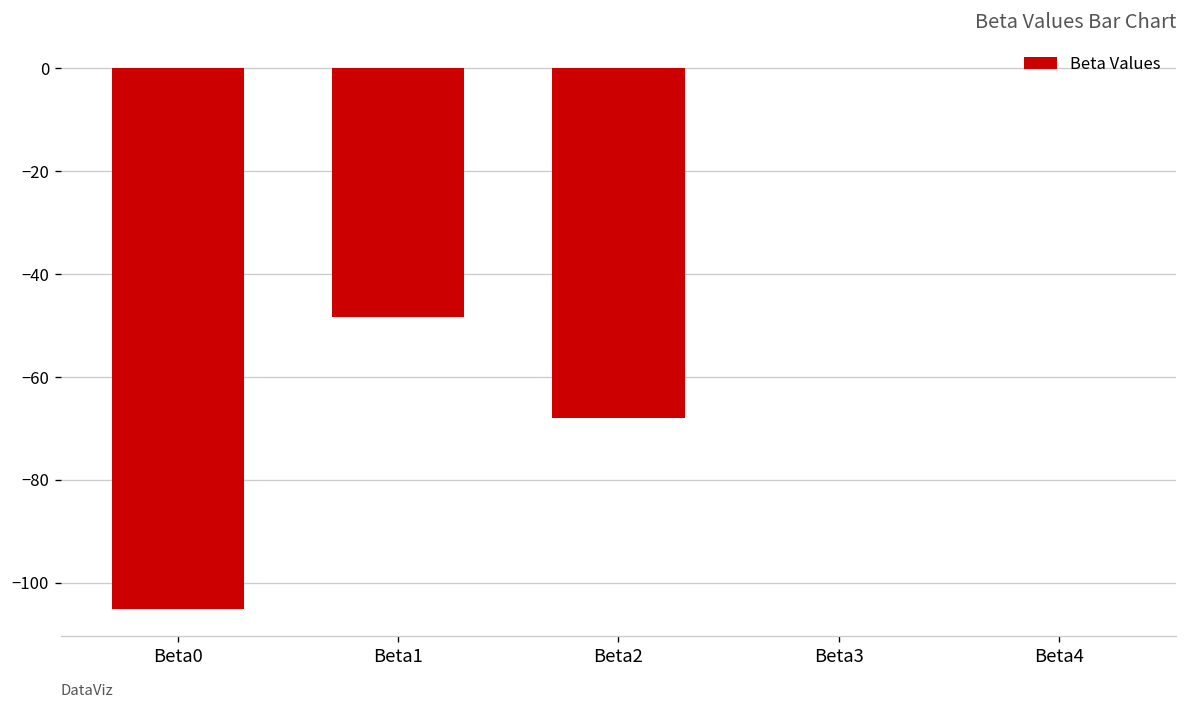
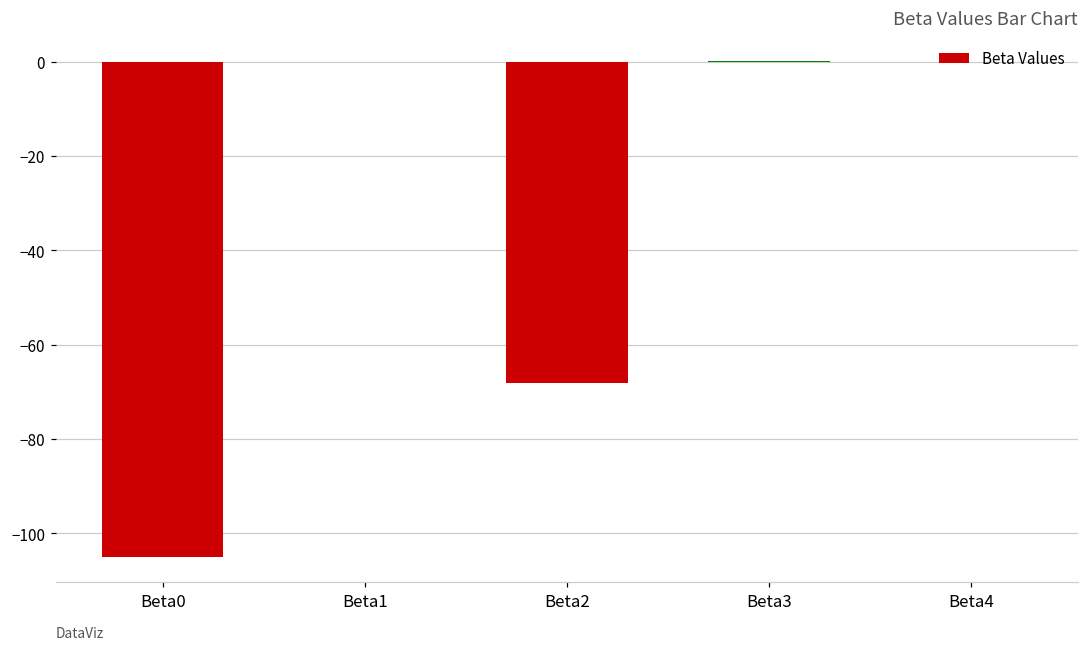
Beta1: -48 -> 0
